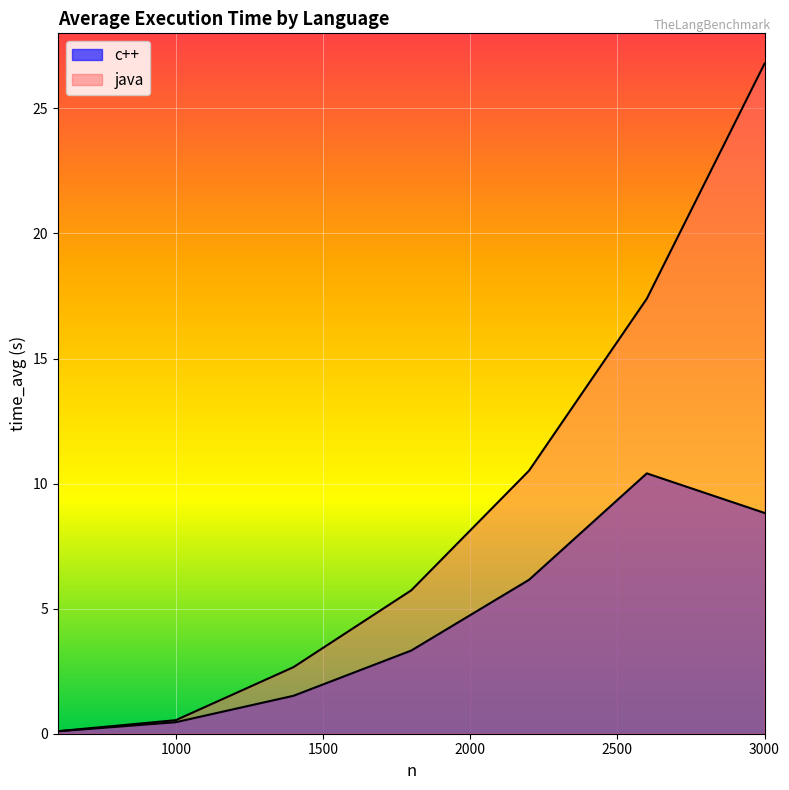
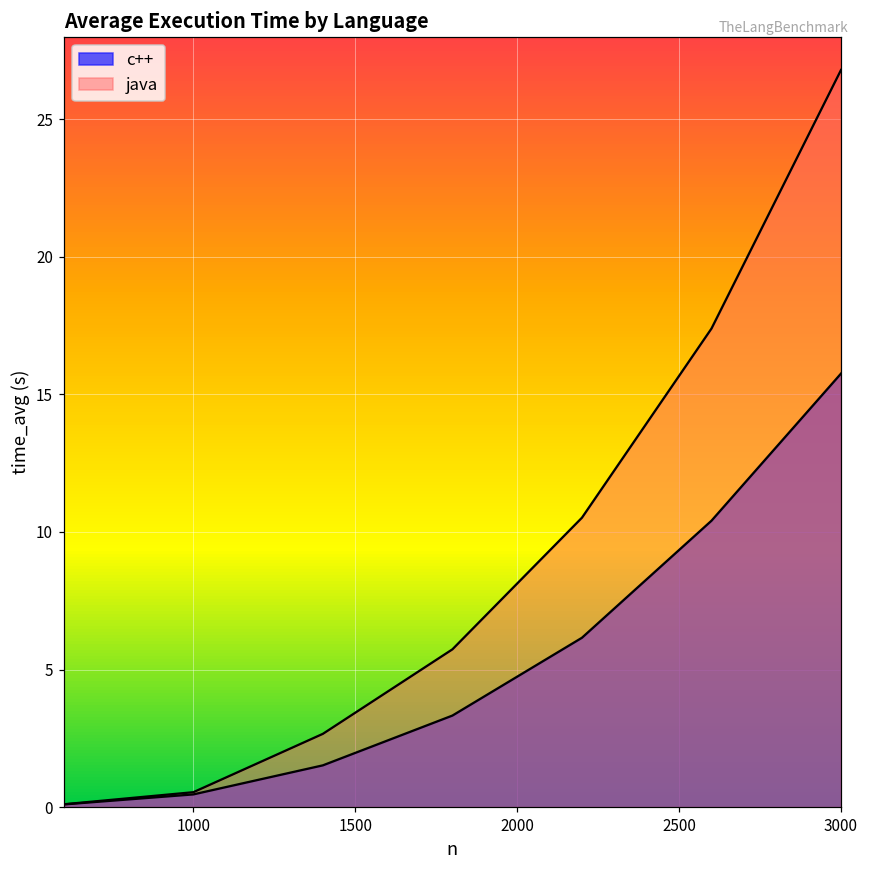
c++, 3000: 8.8 -> 15.8
